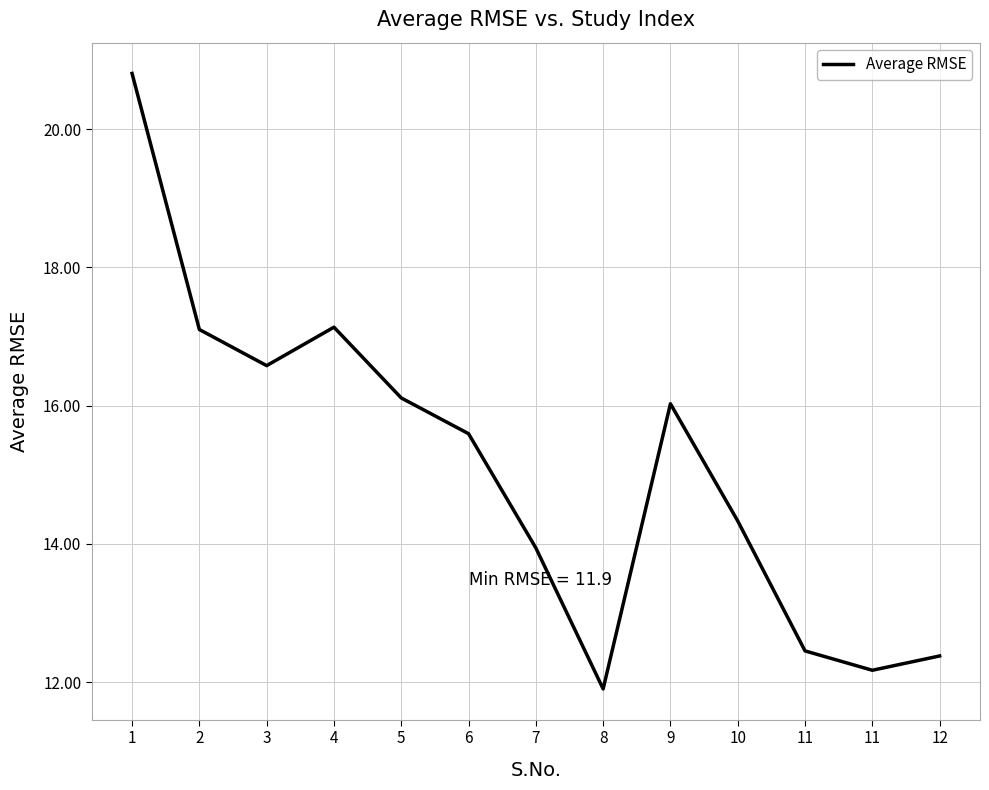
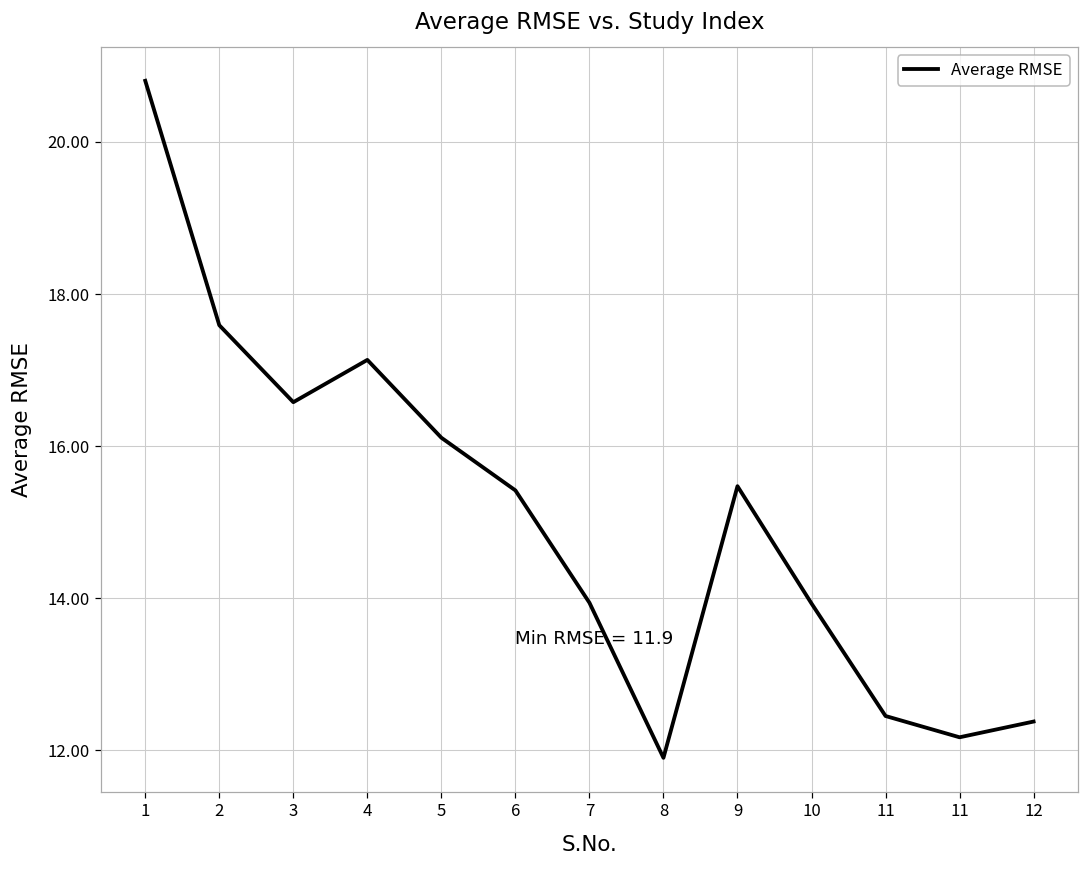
2: 17.1 -> 17.6
6: 15.6 -> 15.4
9: 16.0 -> 15.5
10: 14.3 -> 13.9
